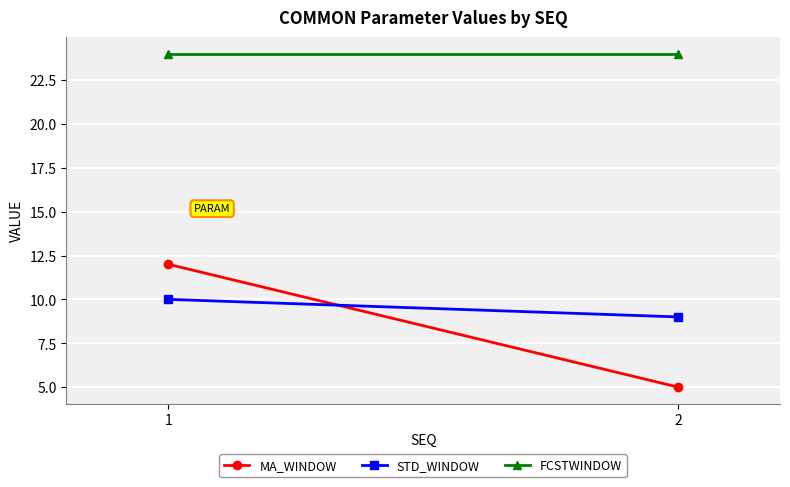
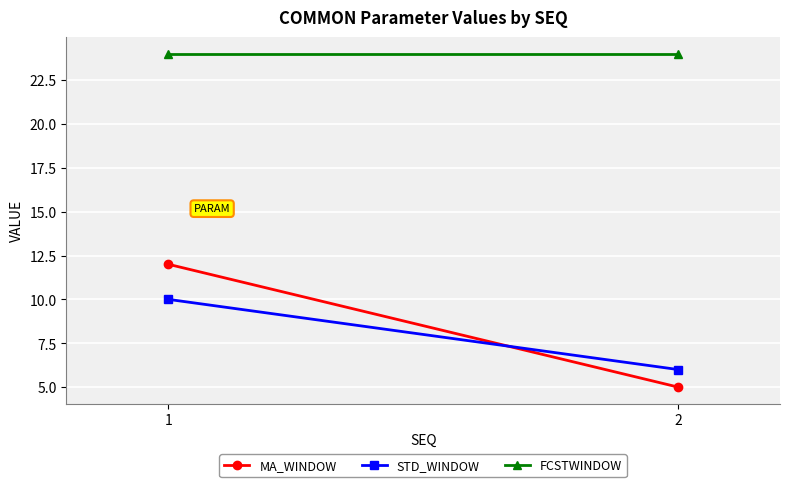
STD_WINDOW, 2: 9 -> 6
